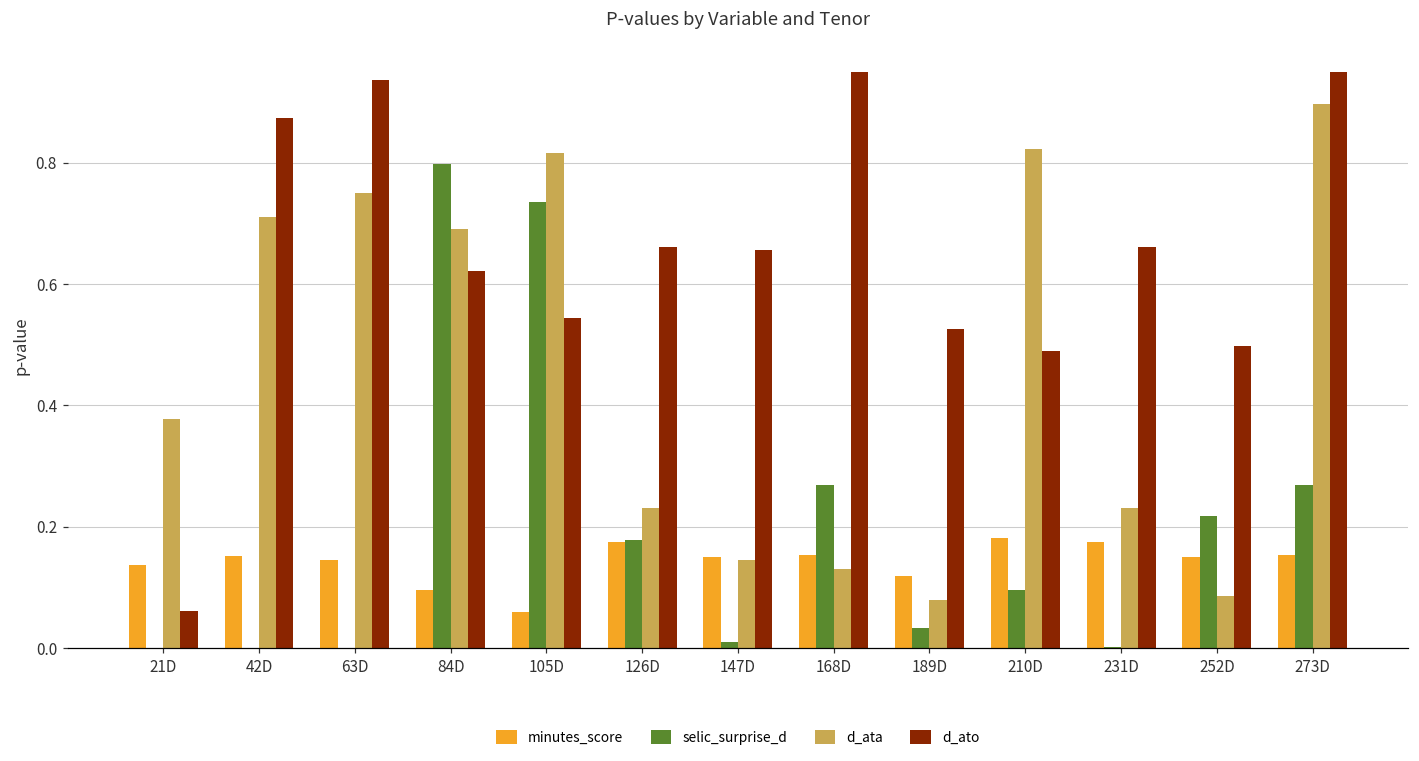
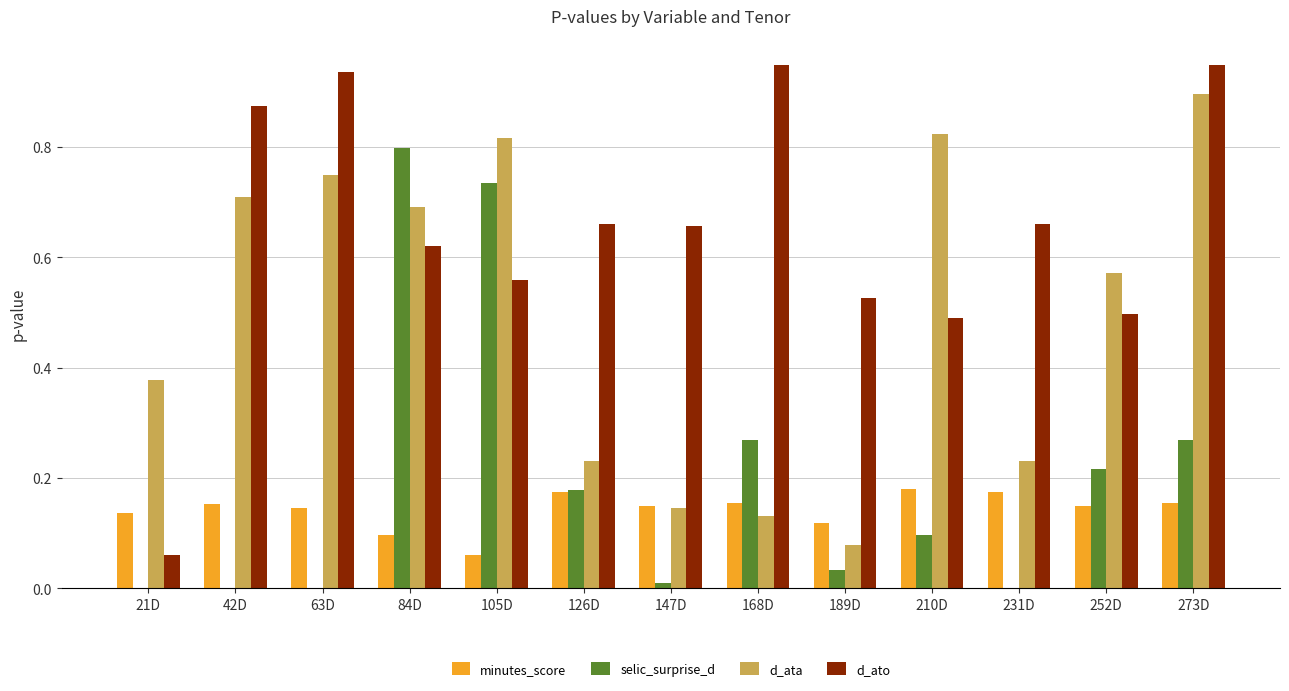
d_ato, 105D: 0.54 -> 0.56
d_ata, 252D: 0.09 -> 0.57
